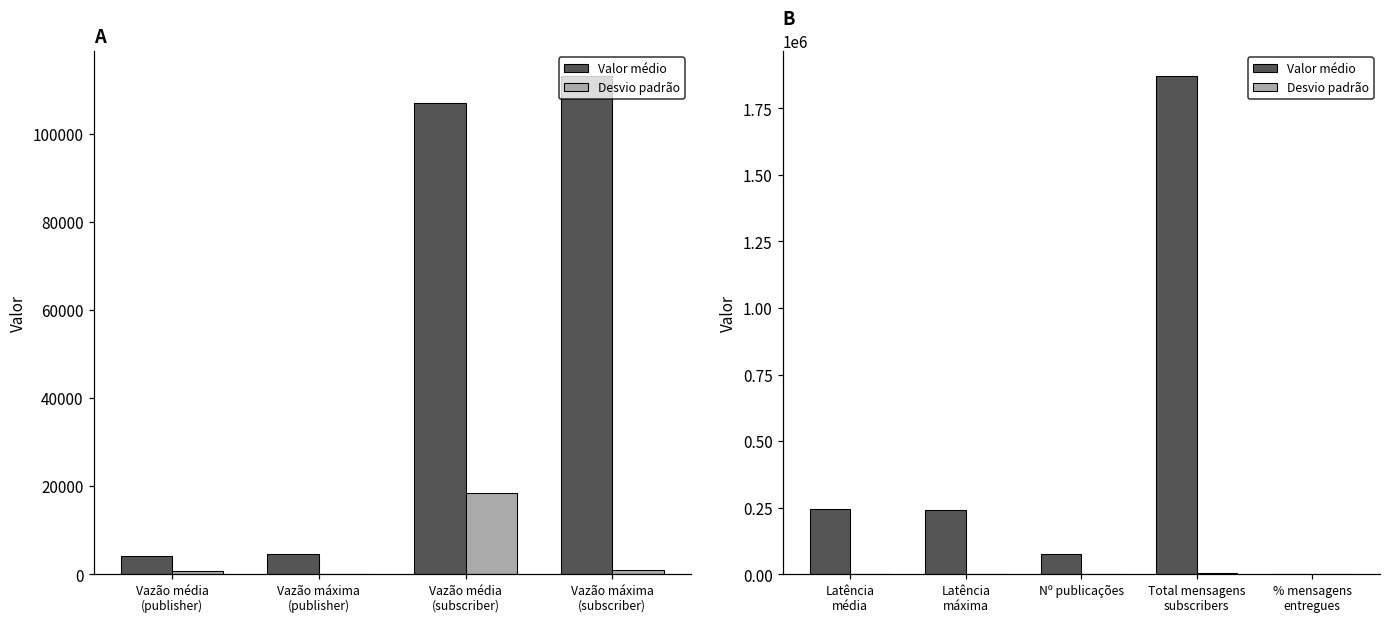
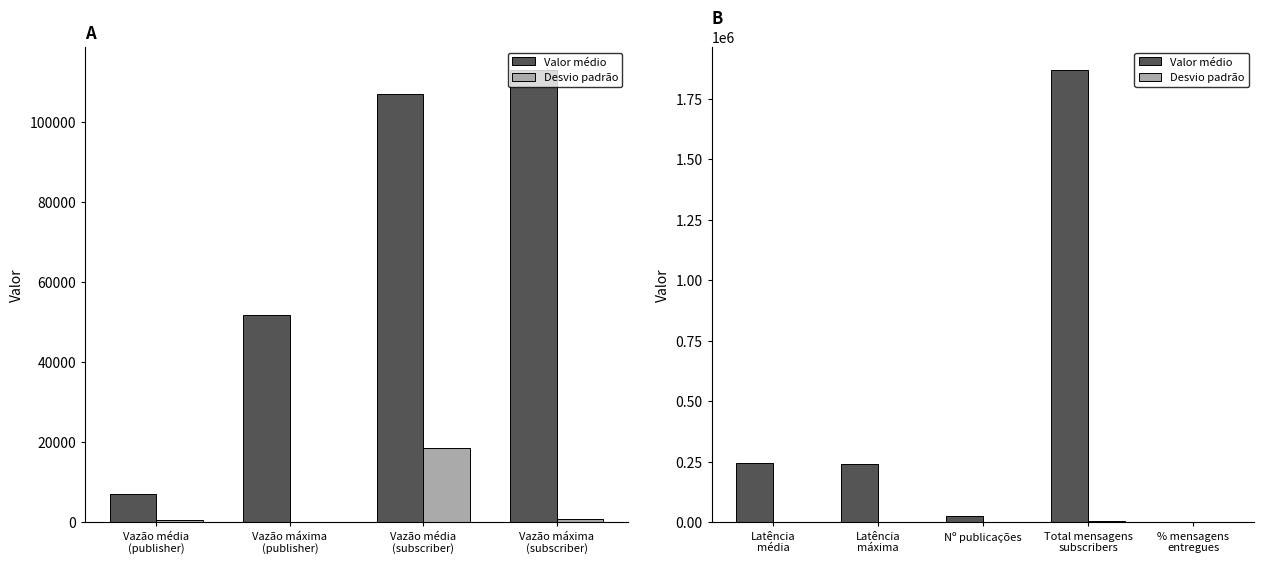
A, Valor médio, Vazão média (publisher): 4000 -> 7000
A, Valor médio, Vazão máxima (publisher): 5000 -> 52000
B, Valor médio, Nº publicações: 80000 -> 30000
